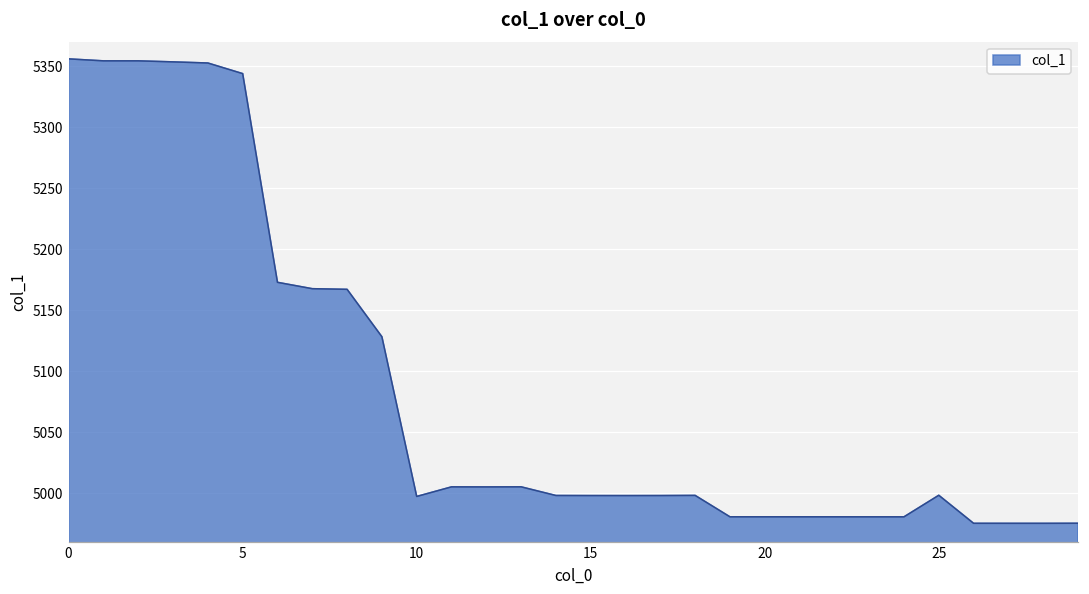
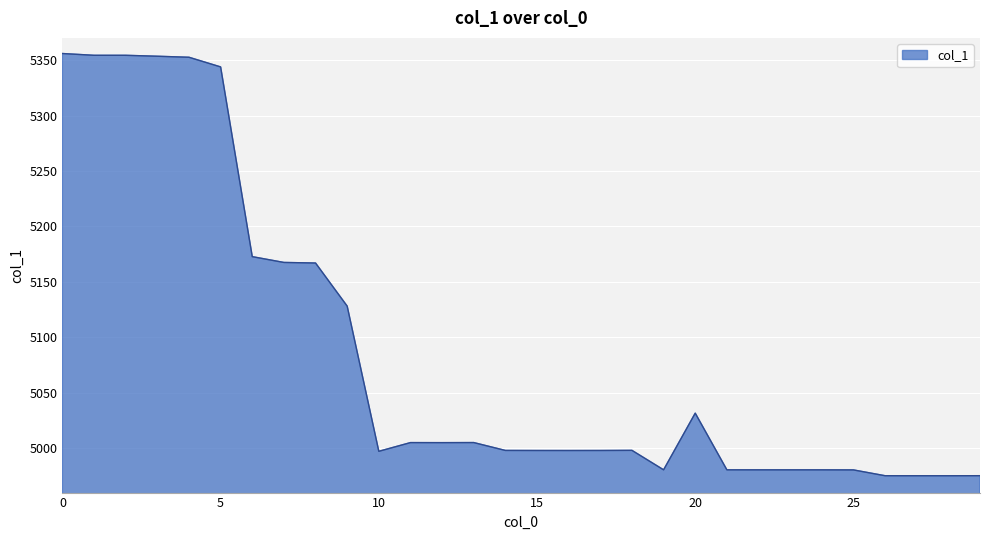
20: 4981 -> 5032
25: 4998 -> 4980
